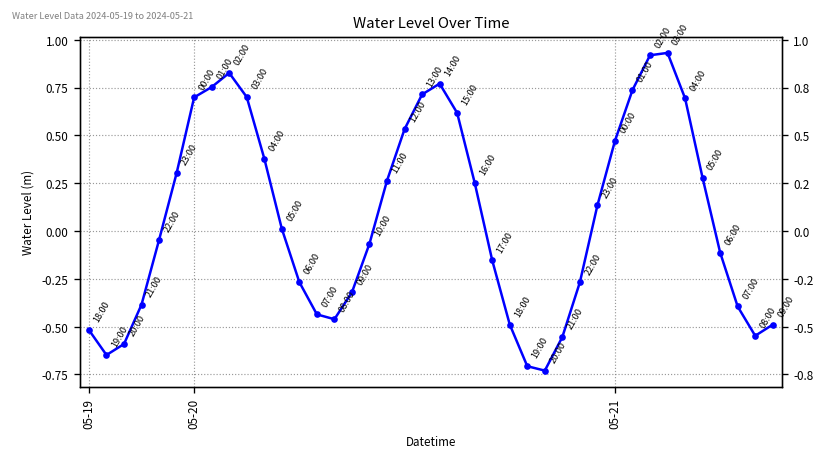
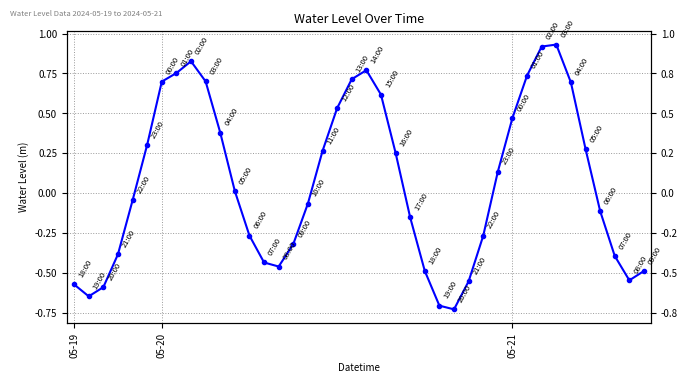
05-19: -0.52 -> -0.57
